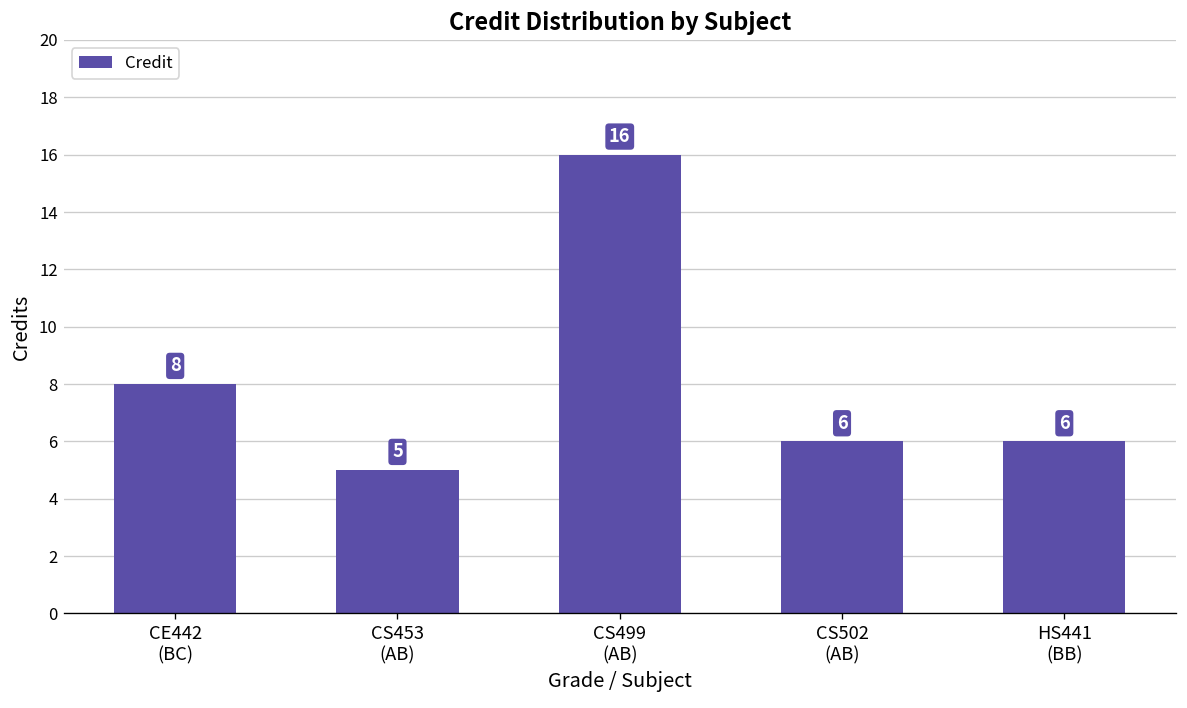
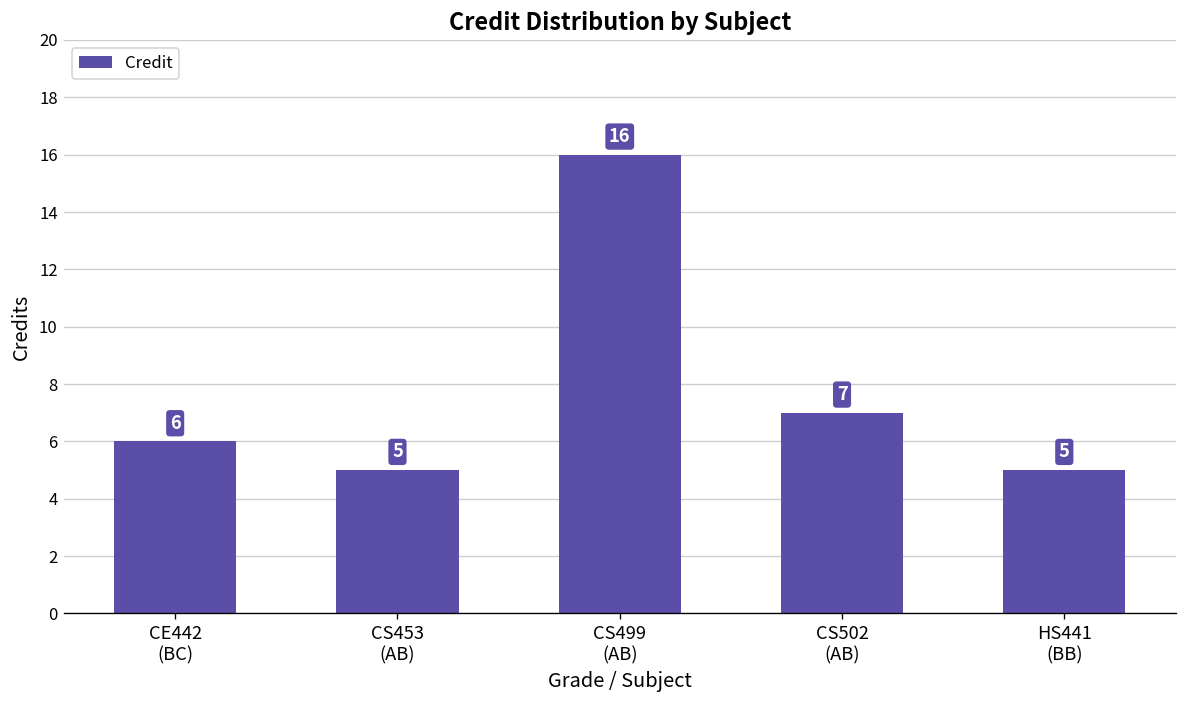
CE442 (BC): 8 -> 6
CS502 (AB): 6 -> 7
HS441 (BB): 6 -> 5
